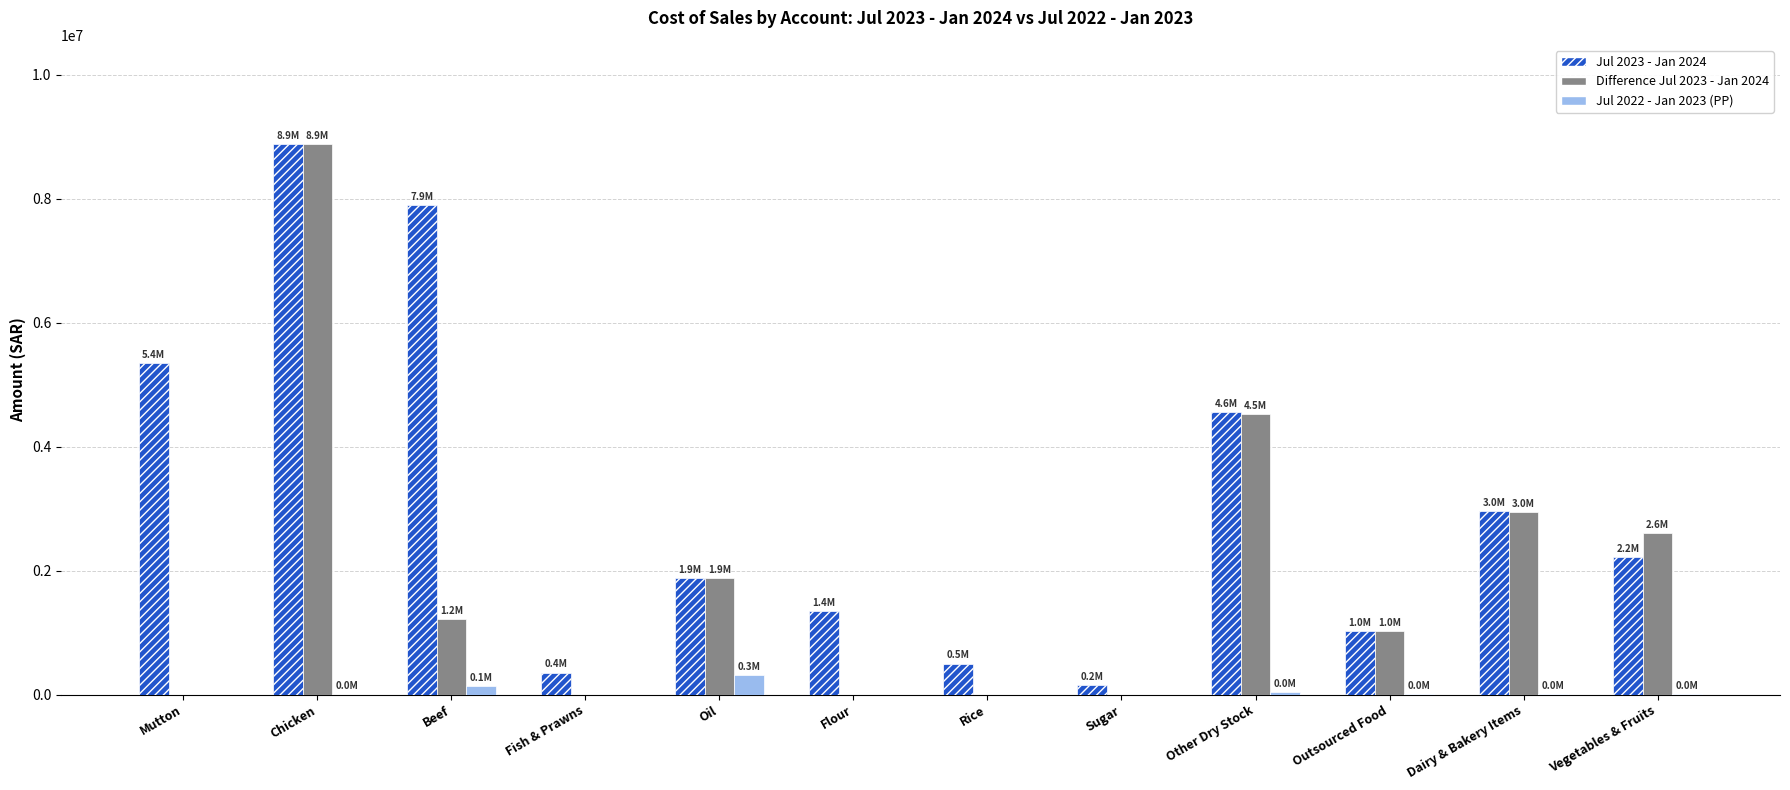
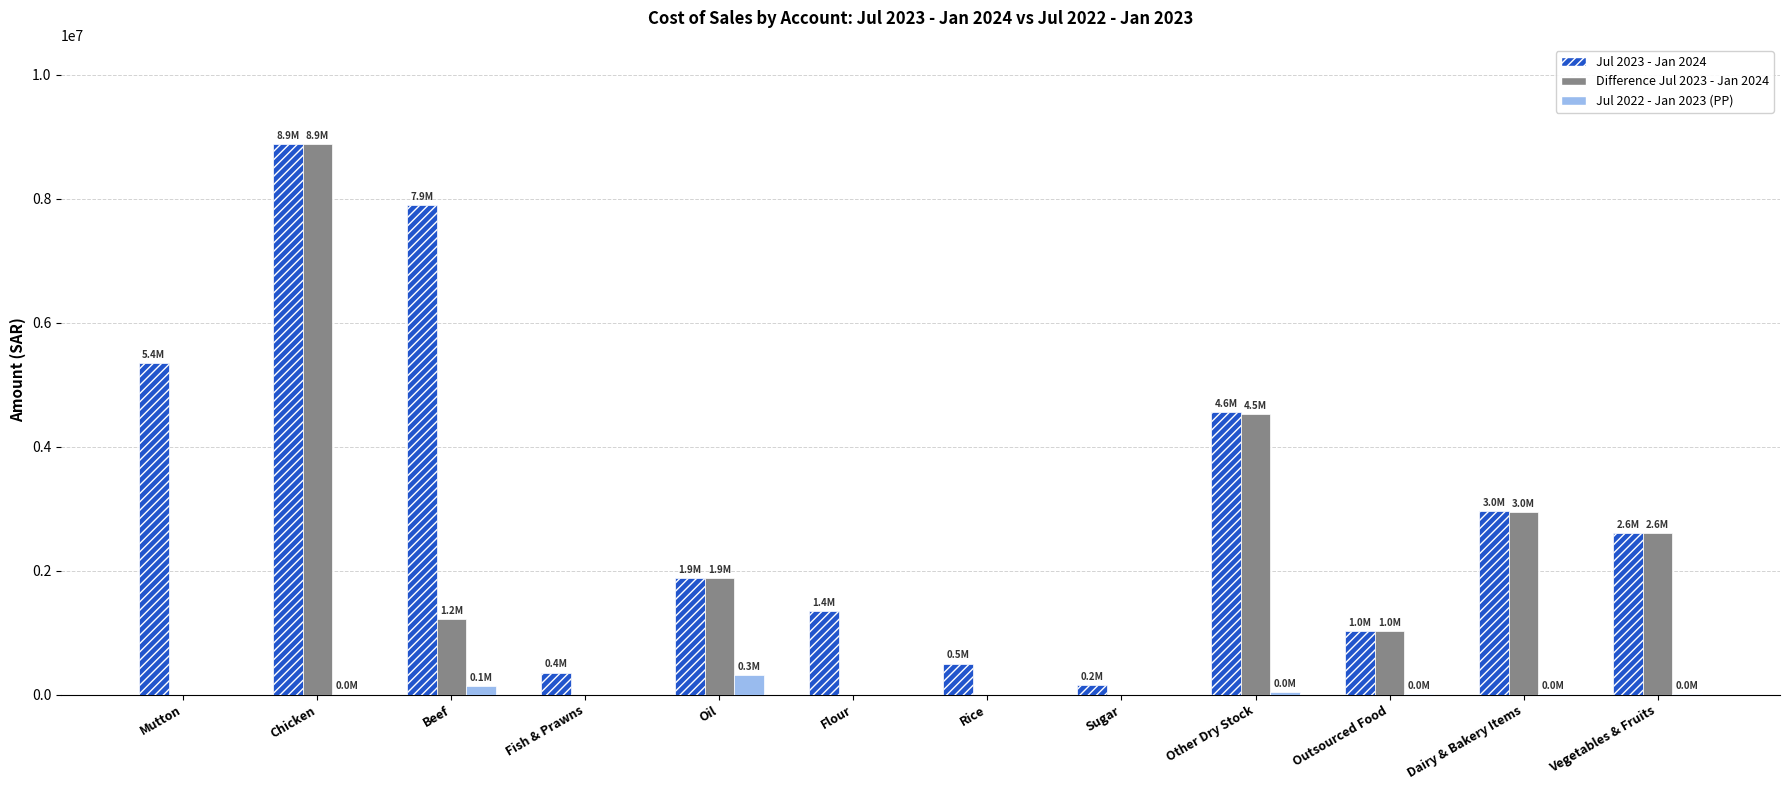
Jul 2023 - Jan 2024, Vegetables & Fruits: 2.2M -> 2.6M
